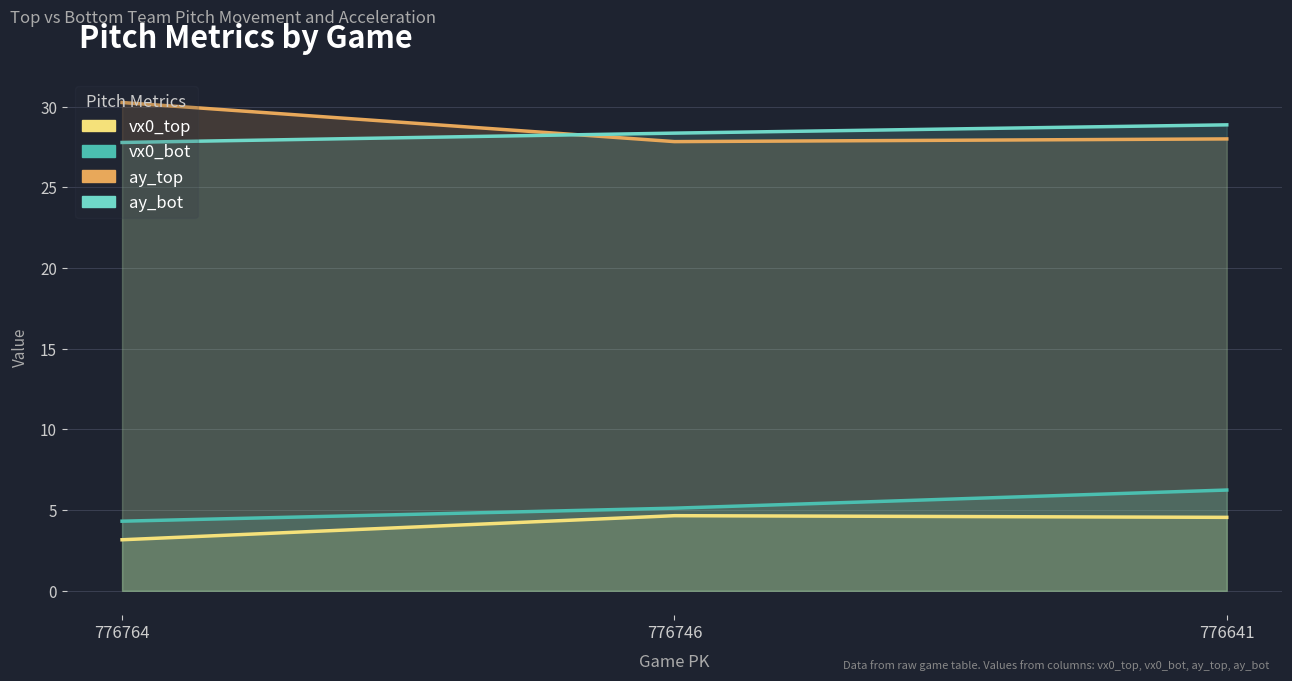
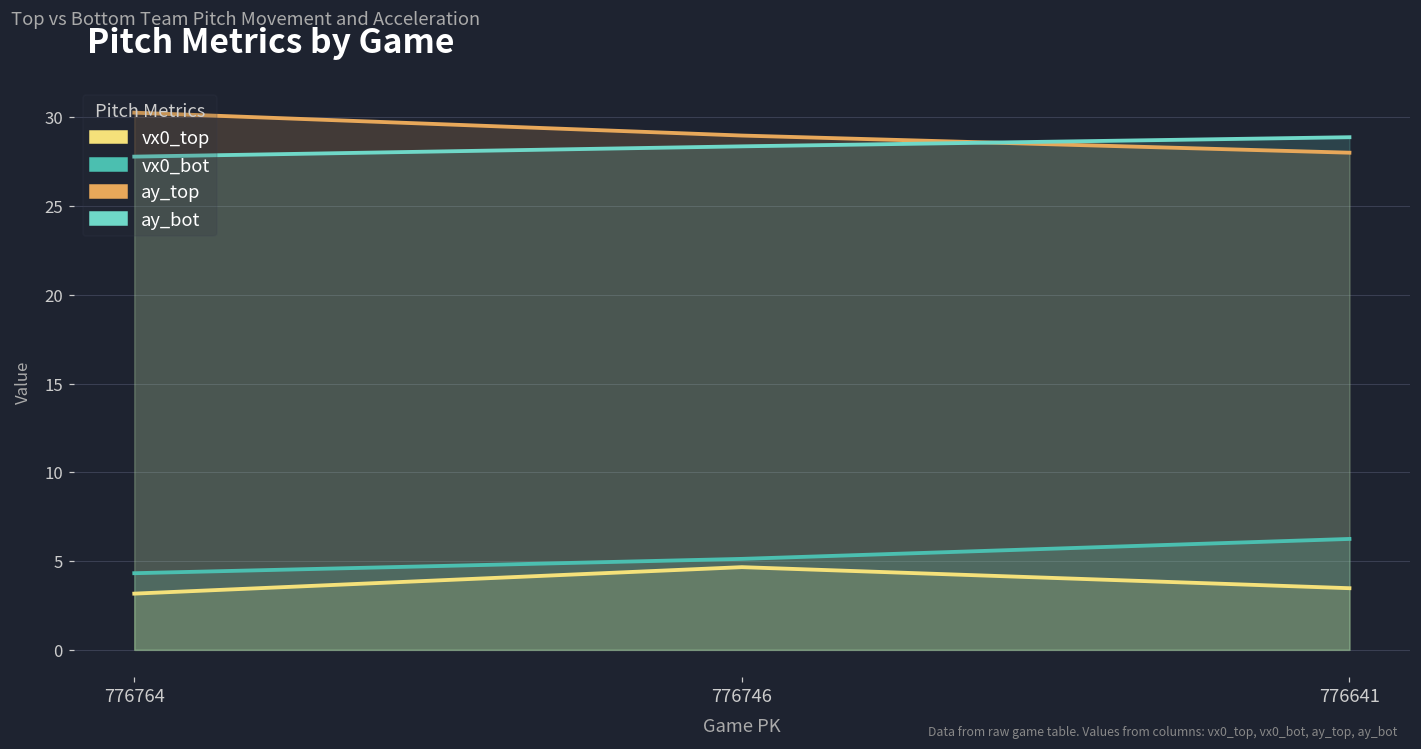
ay_top, 776746: 27.8 -> 29.0
vx0_top, 776641: 4.6 -> 3.5
